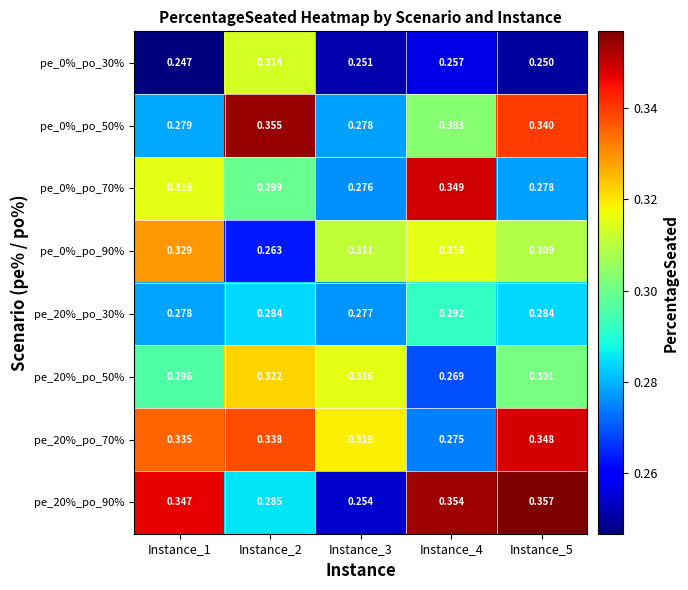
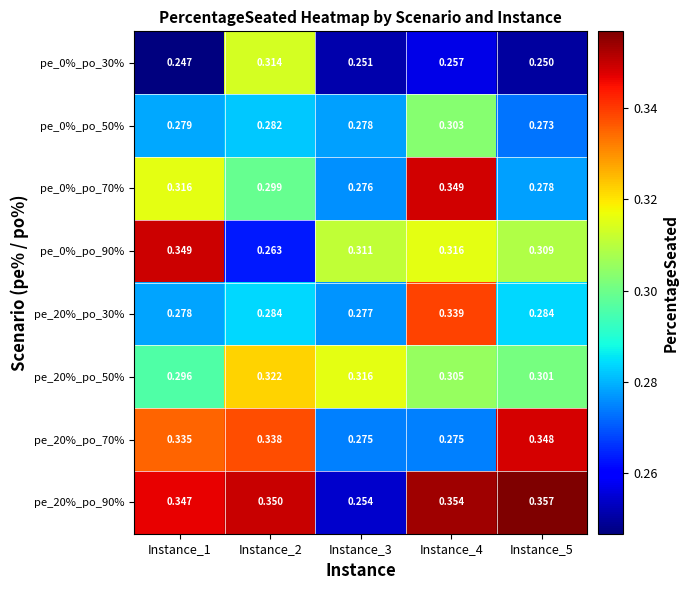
pe_0%_po_50%, Instance_2: 0.355 -> 0.282
pe_0%_po_50%, Instance_5: 0.340 -> 0.273
pe_0%_po_90%, Instance_1: 0.329 -> 0.349
pe_20%_po_30%, Instance_4: 0.292 -> 0.339
pe_20%_po_50%, Instance_4: 0.269 -> 0.305
pe_20%_po_70%, Instance_3: 0.319 -> 0.275
pe_20%_po_90%, Instance_2: 0.285 -> 0.350
